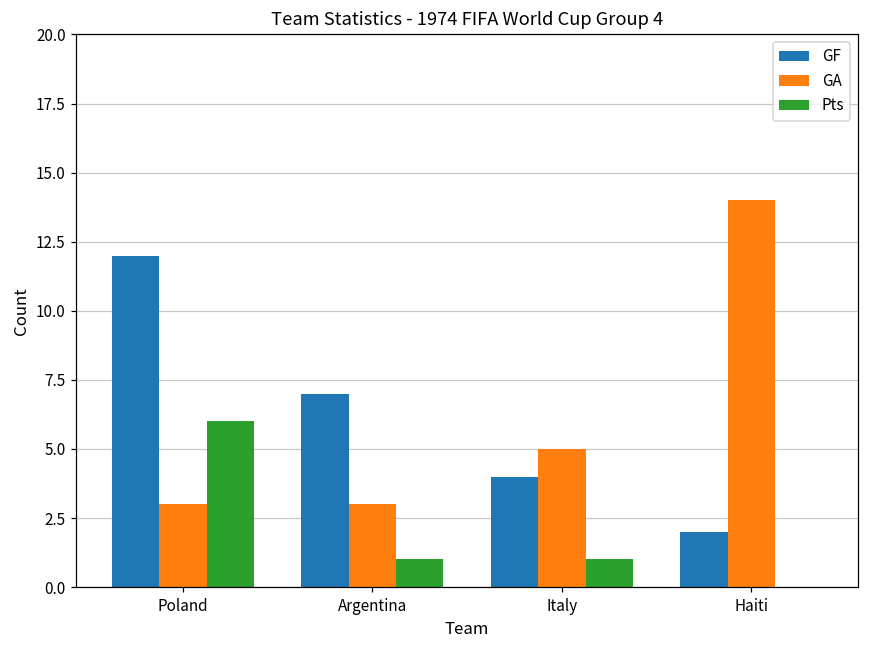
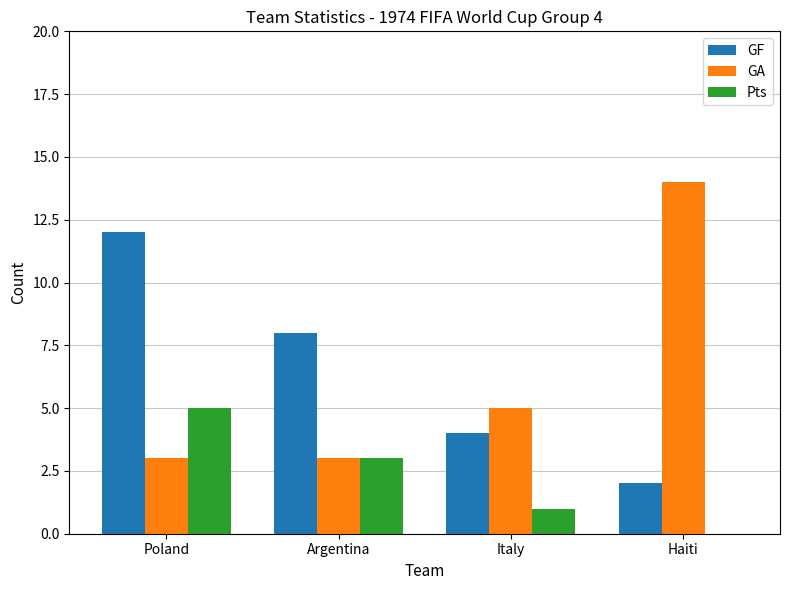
Pts, Poland: 6 -> 5
GF, Argentina: 7 -> 8
Pts, Argentina: 1 -> 3
